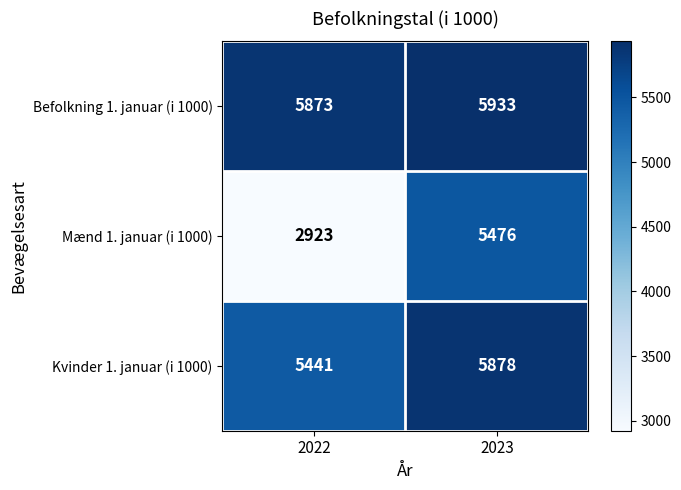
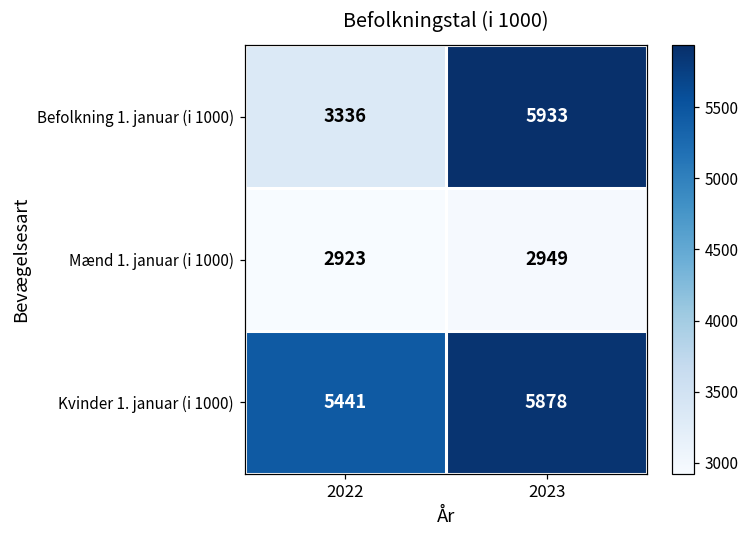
Befolkning 1. januar (i 1000), 2022: 5873 -> 3336
Mænd 1. januar (i 1000), 2023: 5476 -> 2949
